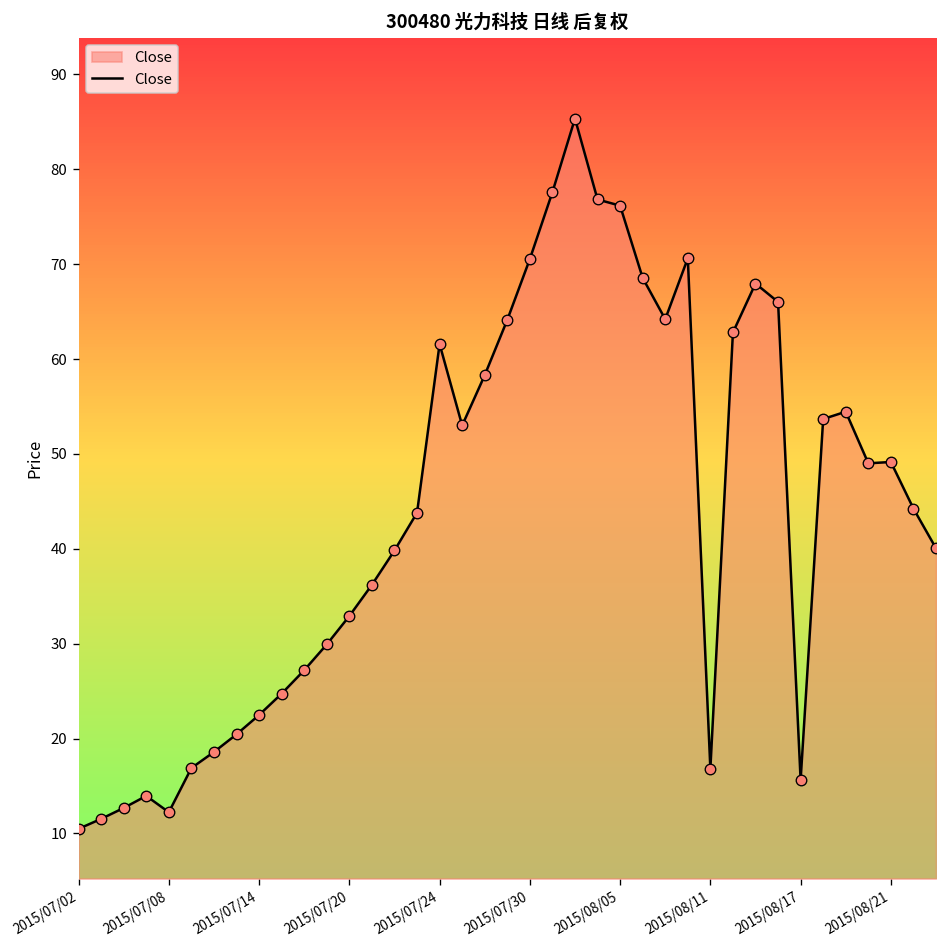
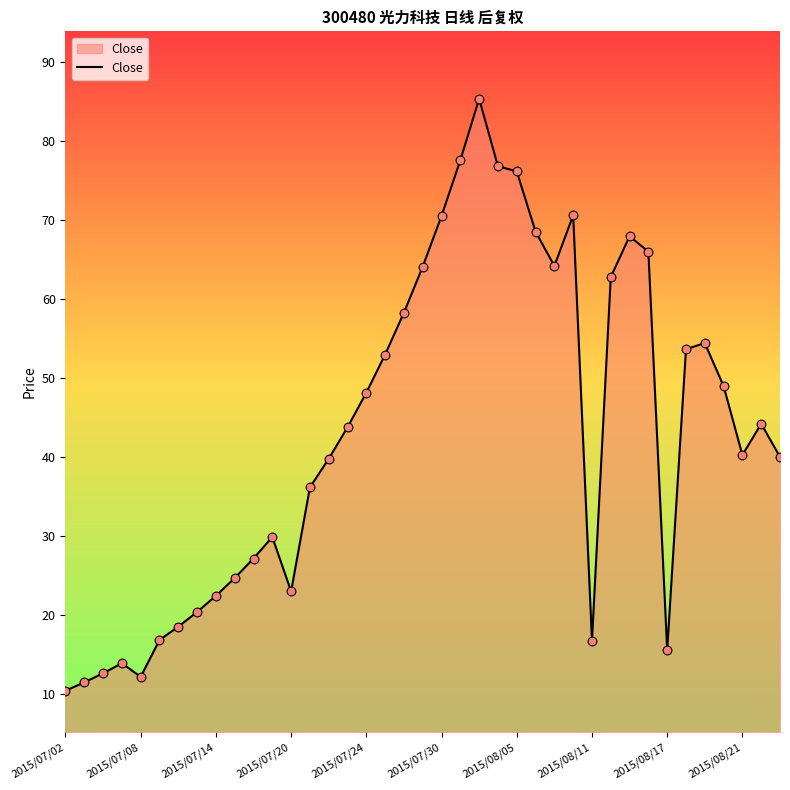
2015/07/20: 33 -> 23
2015/07/24: 62 -> 48
2015/08/21: 49 -> 40
